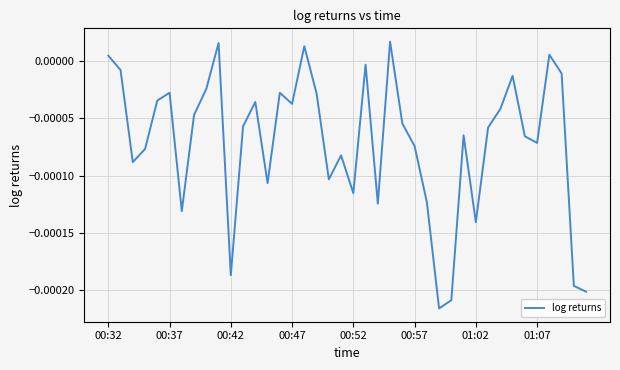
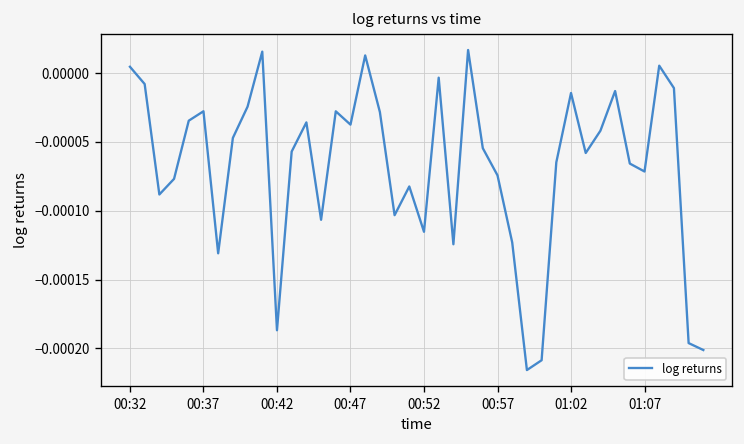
01:02: -0.000141 -> -0.000014
